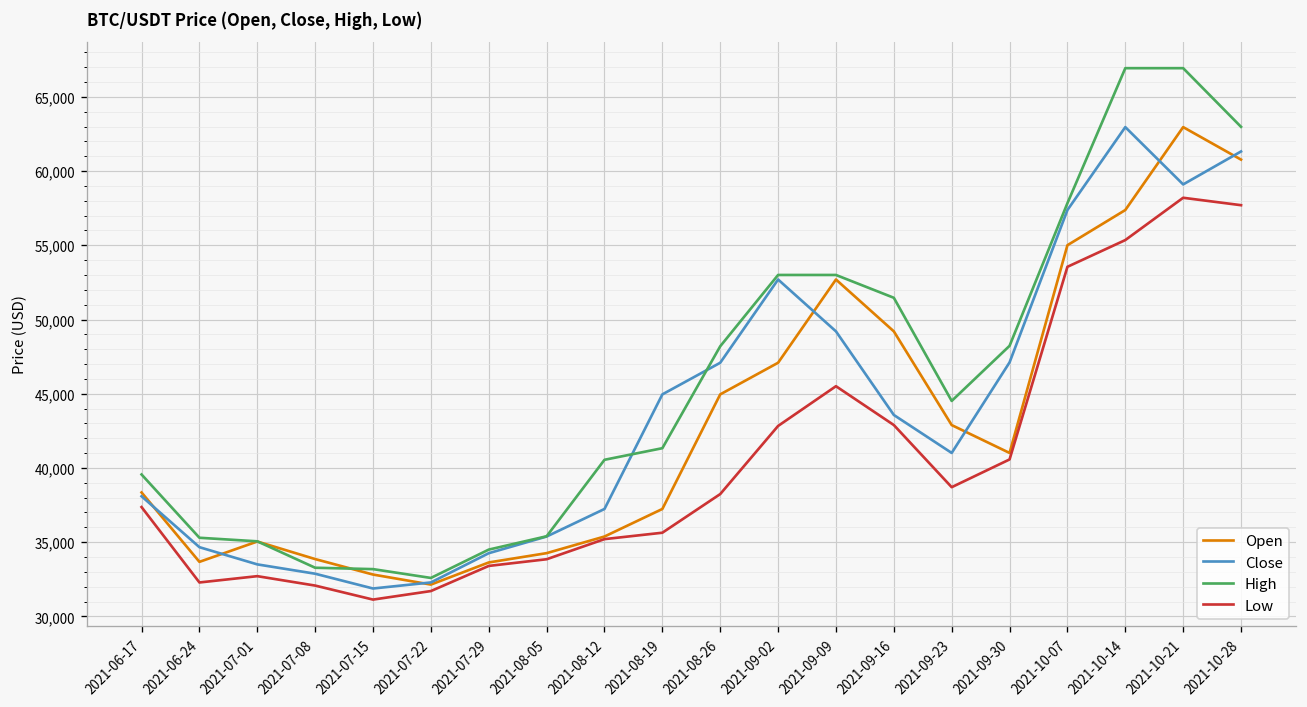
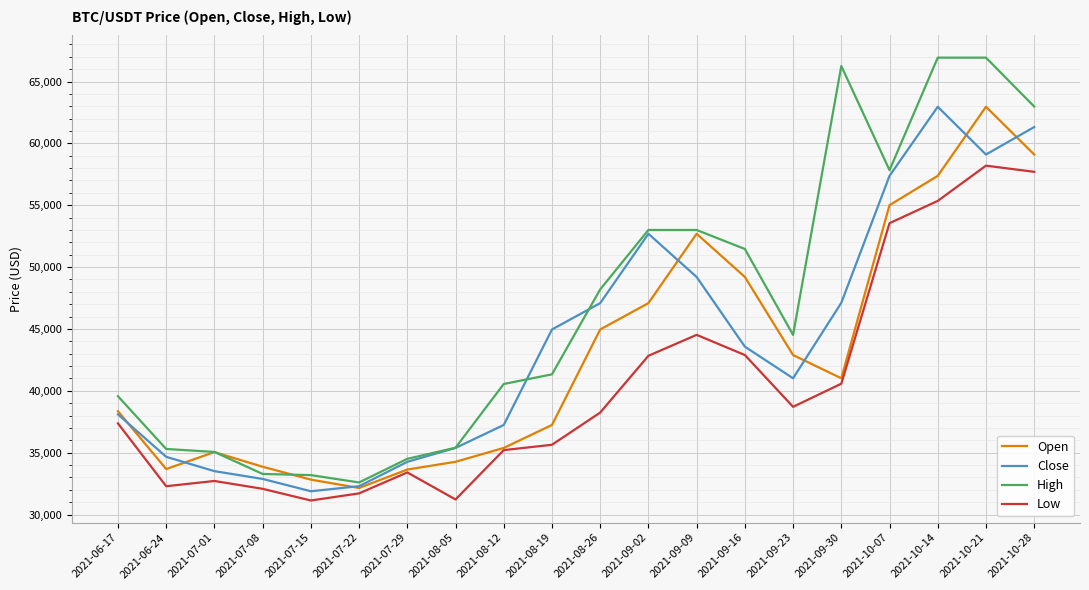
Low, 2021-08-05: 33,900 -> 31,200
Low, 2021-09-09: 45,500 -> 44,500
High, 2021-09-30: 48,200 -> 66,300
Open, 2021-10-28: 60,800 -> 59,100
